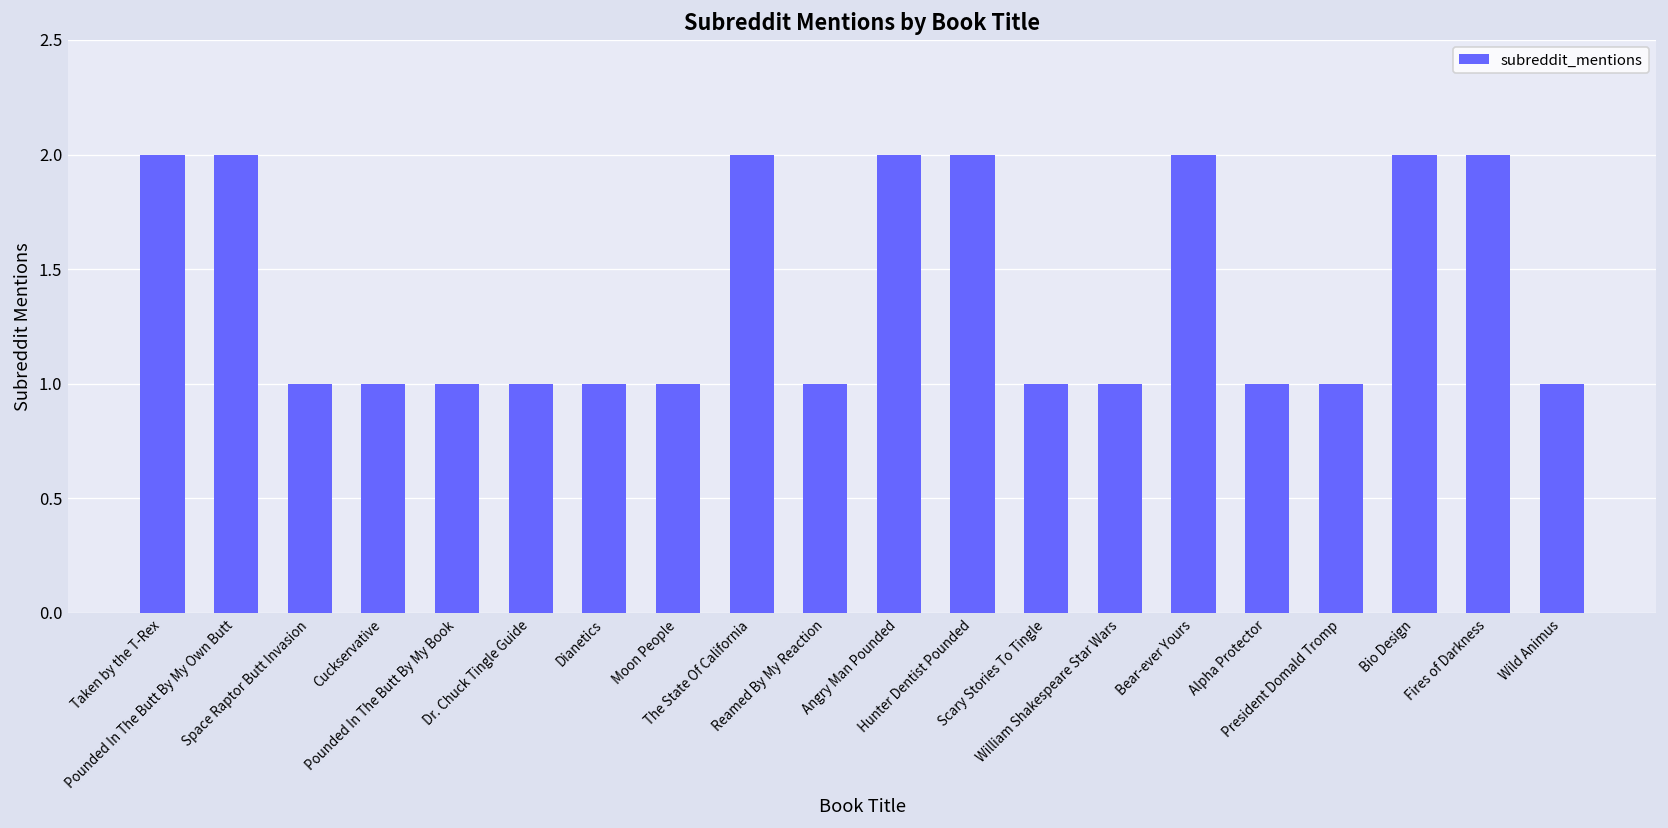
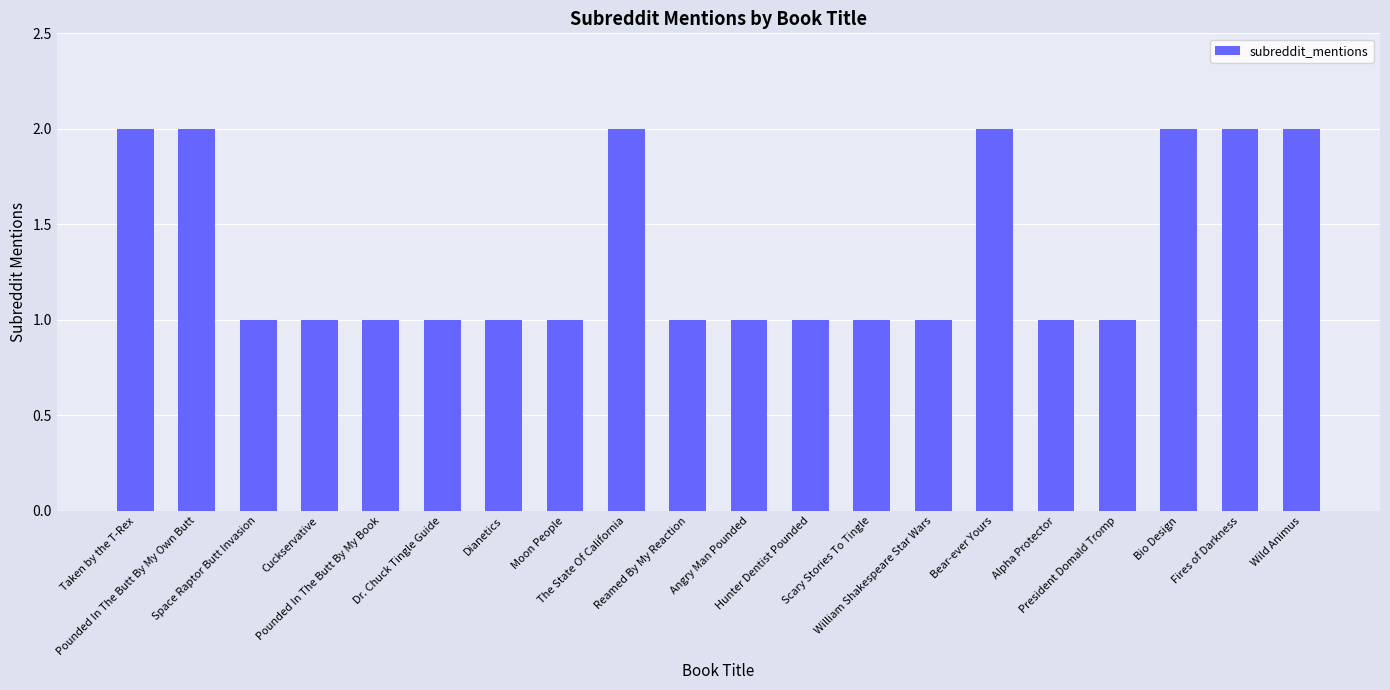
Angry Man Pounded: 2 -> 1
Hunter Dentist Pounded: 2 -> 1
Wild Animus: 1 -> 2
